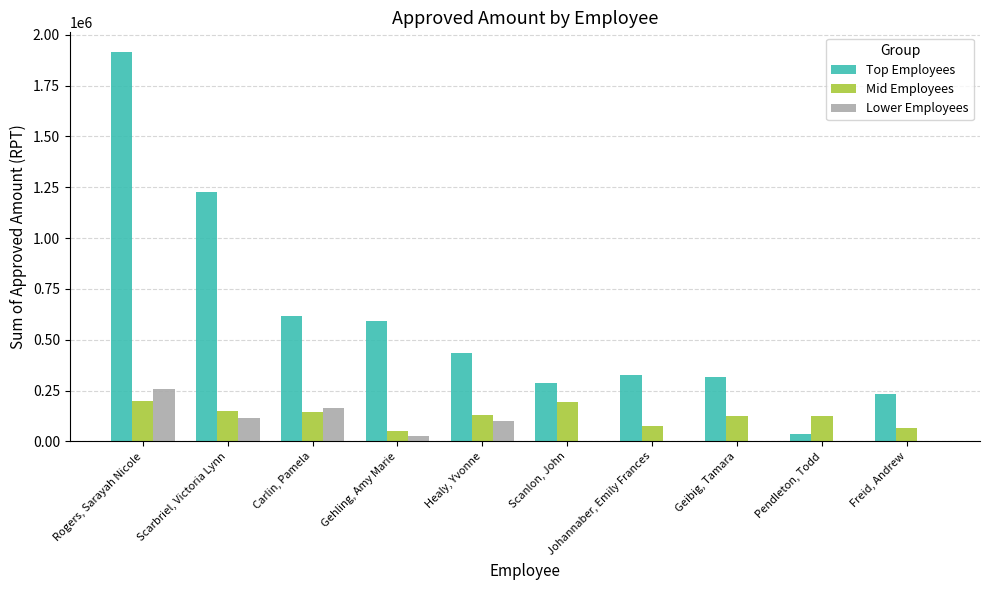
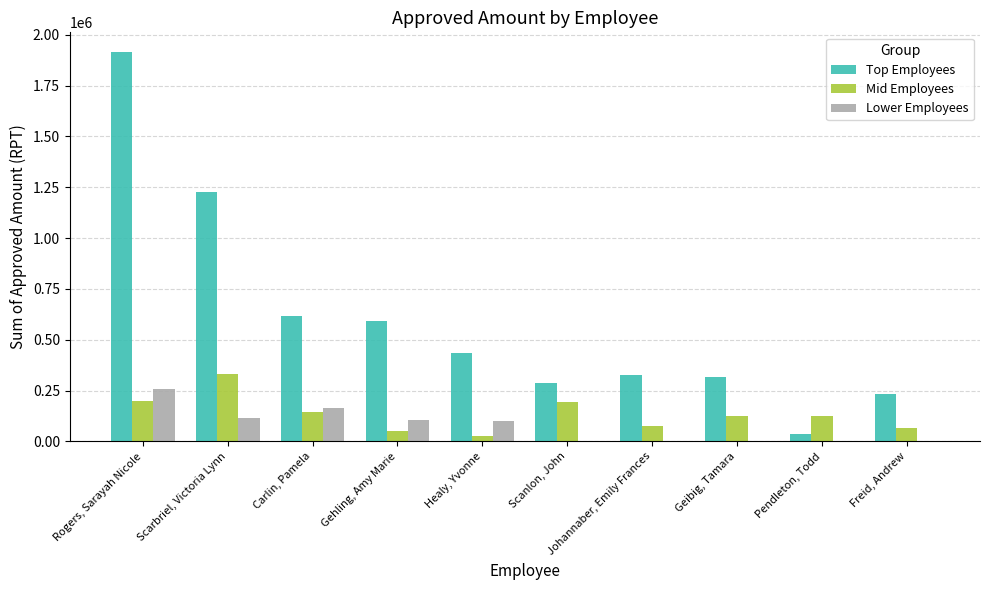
Mid Employees, Scarbriel, Victoria Lynn: 150000 -> 330000
Lower Employees, Gehling, Amy Marie: 30000 -> 110000
Mid Employees, Healy, Yvonne: 130000 -> 20000
